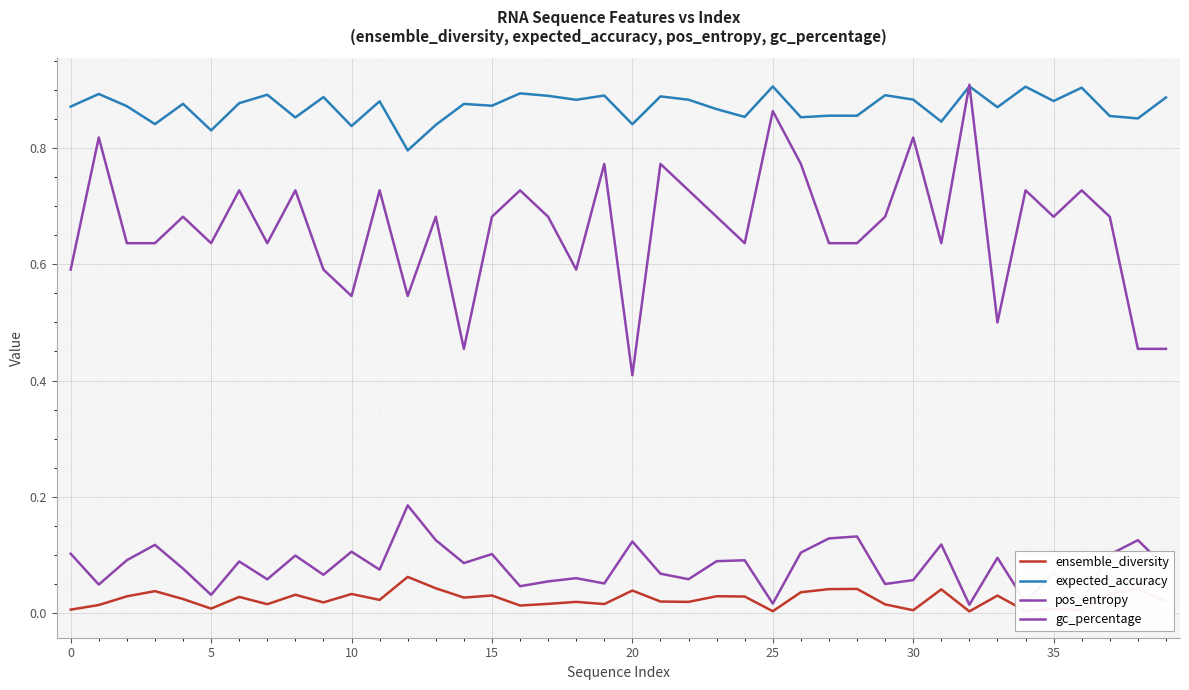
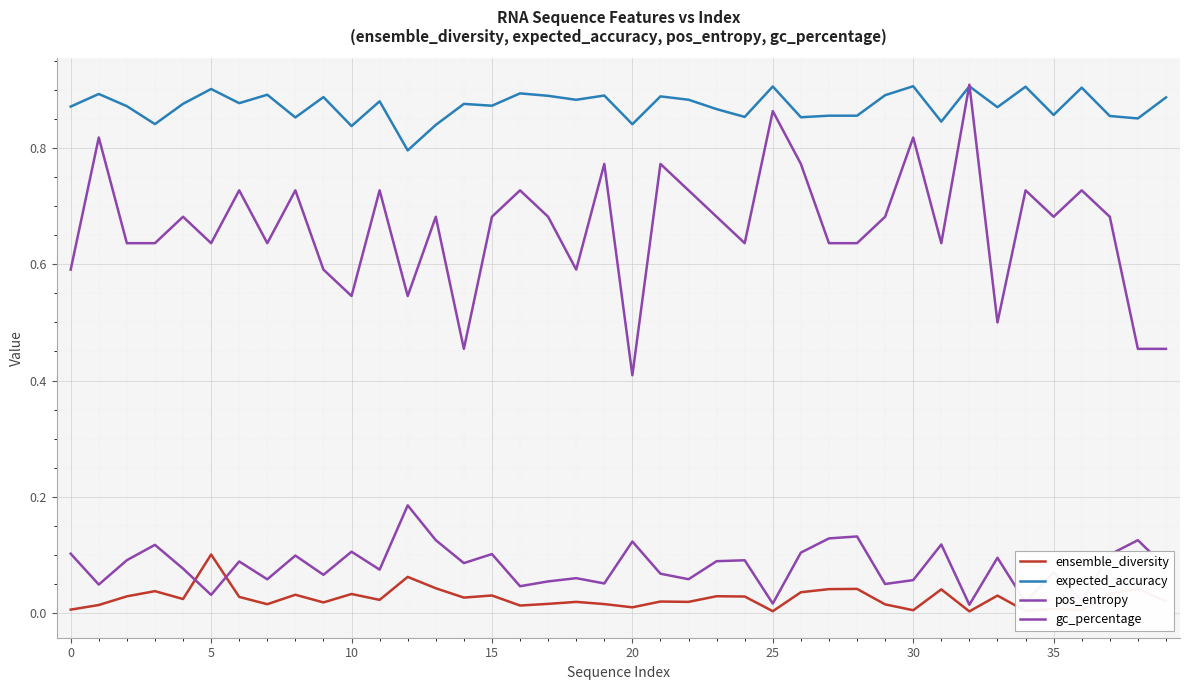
ensemble_diversity, 5: 0.01 -> 0.10
expected_accuracy, 5: 0.83 -> 0.90
ensemble_diversity, 20: 0.04 -> 0.01
expected_accuracy, 30: 0.88 -> 0.91
expected_accuracy, 35: 0.88 -> 0.86
